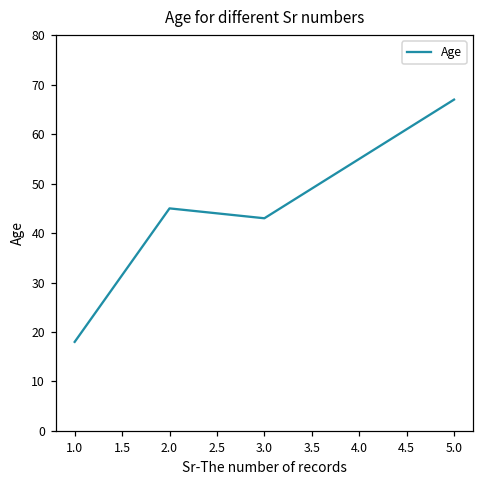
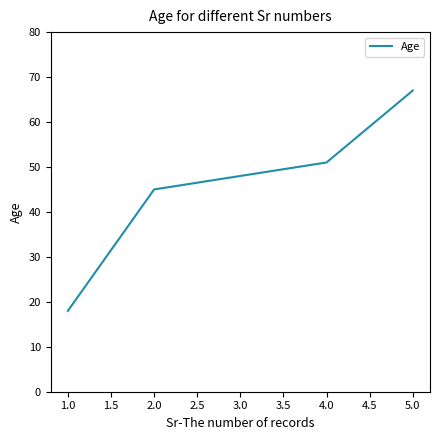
3.0: 43 -> 48
4.0: 55 -> 51
